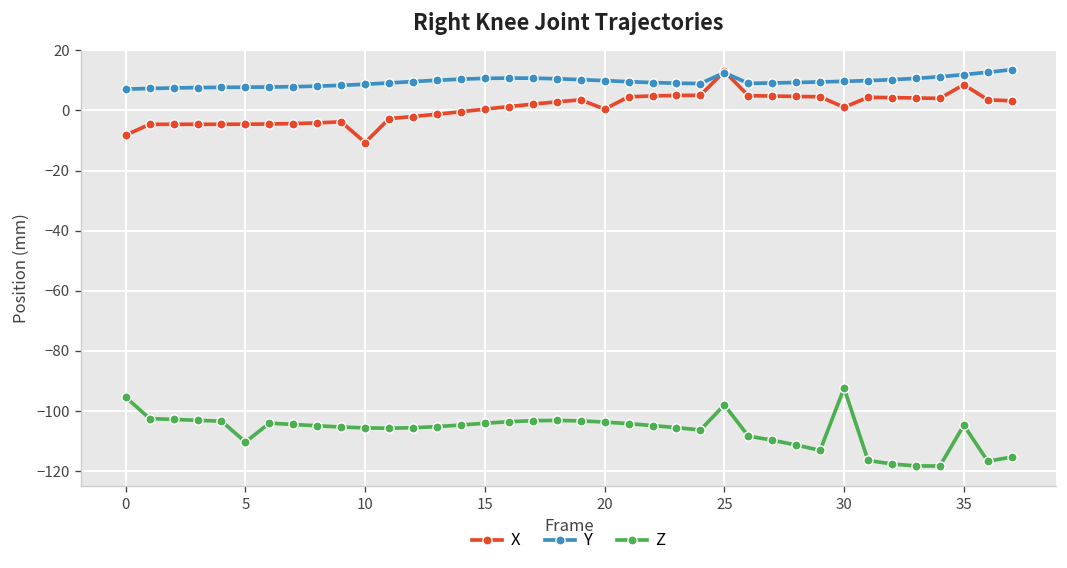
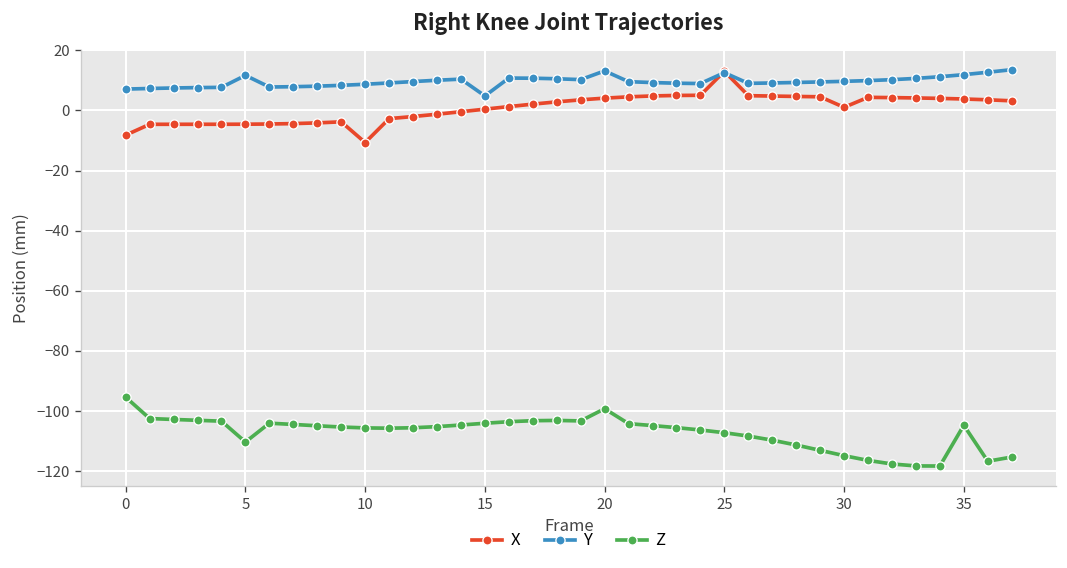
Y, 5: 8 -> 12
Y, 15: 11 -> 5
X, 20: 0 -> 4
Y, 20: 10 -> 13
Z, 20: -104 -> -99
Z, 25: -98 -> -107
Z, 30: -92 -> -115
X, 35: 9 -> 4
